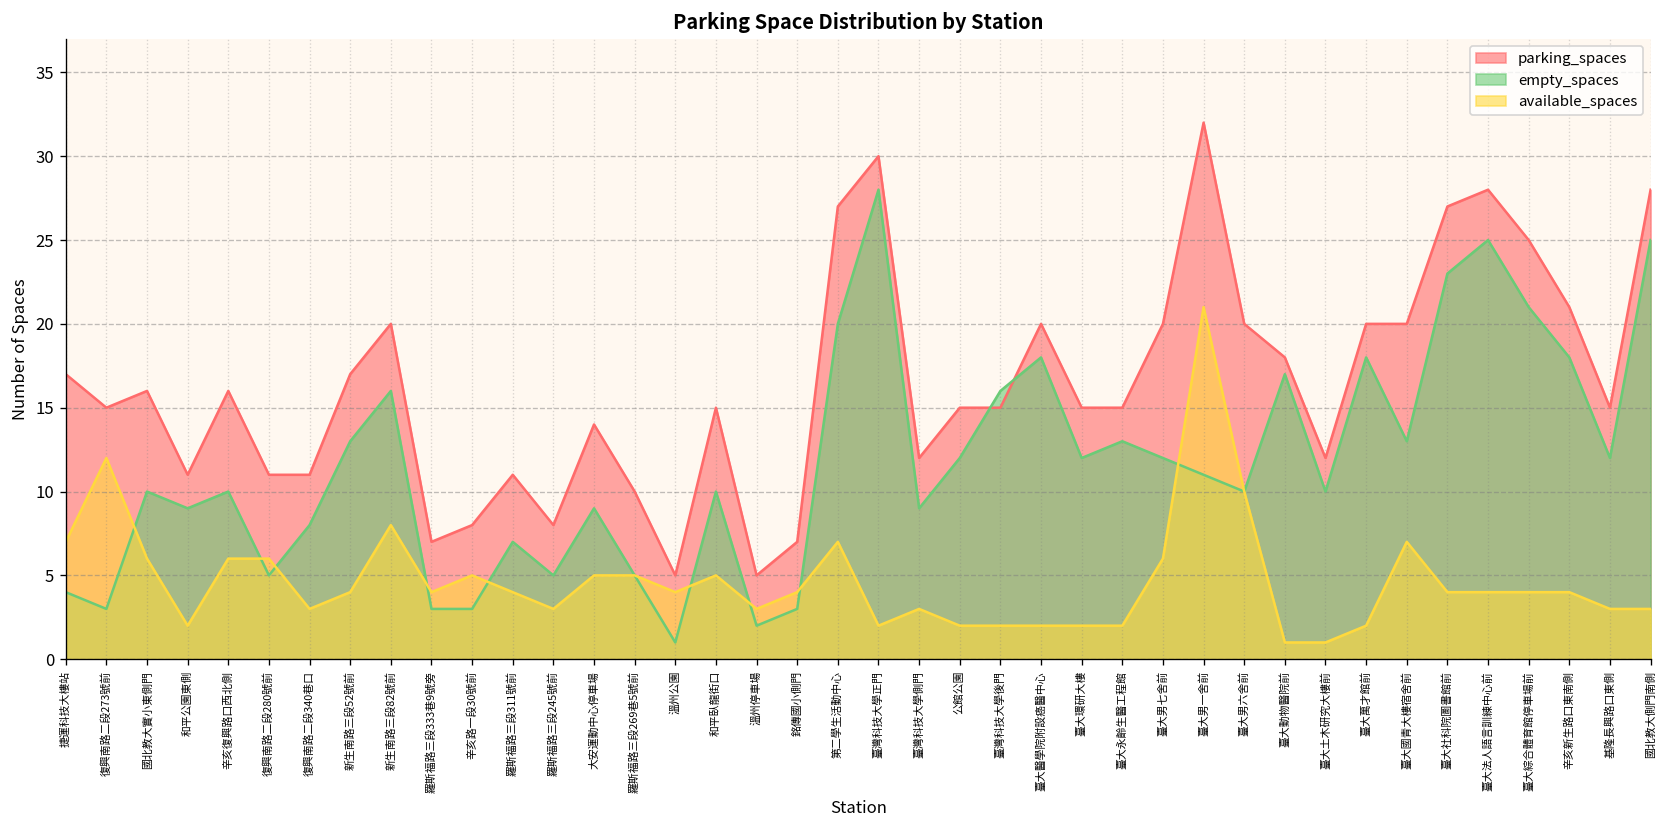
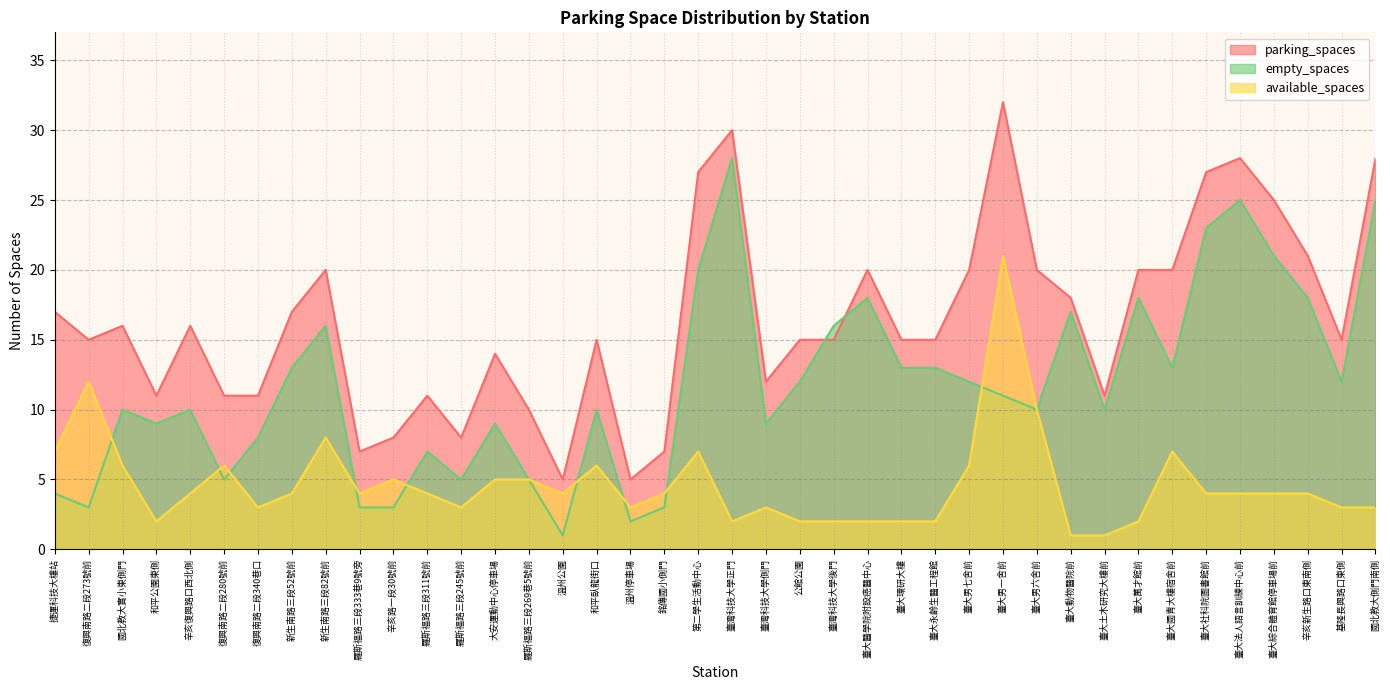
available_spaces, 辛亥復興路口西北側: 6 -> 4
available_spaces, 和平臥龍街口: 5 -> 6
empty_spaces, 臺大環研大樓: 12 -> 13
parking_spaces, 臺大土木研究大樓前: 12 -> 11
